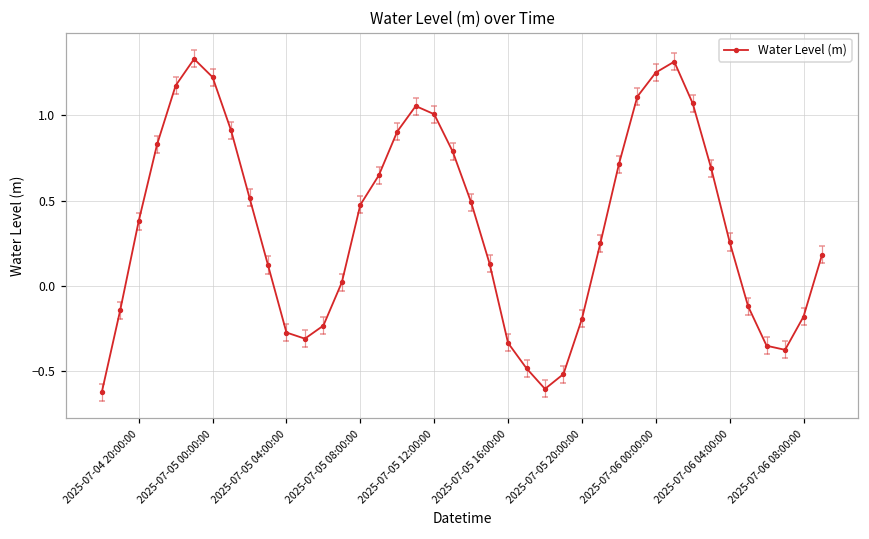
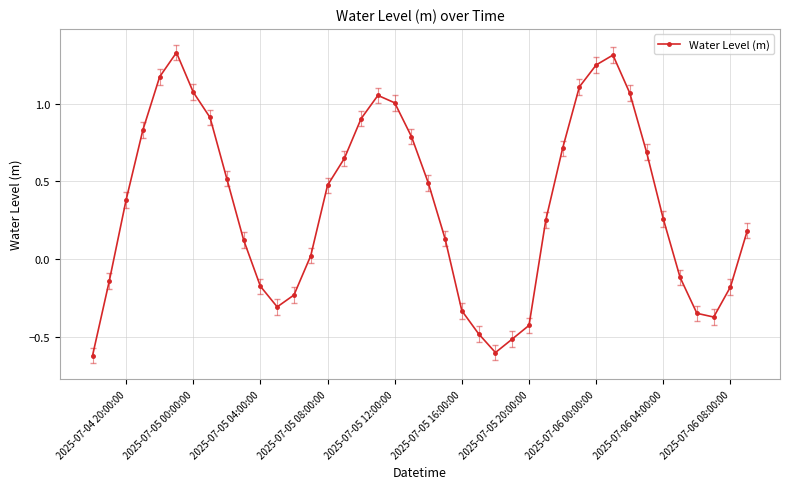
Water Level (m), 2025-07-05 00:00:00: 1.22 -> 1.07
Water Level (m), 2025-07-05 04:00:00: -0.27 -> -0.18
Water Level (m), 2025-07-05 20:00:00: -0.19 -> -0.43
